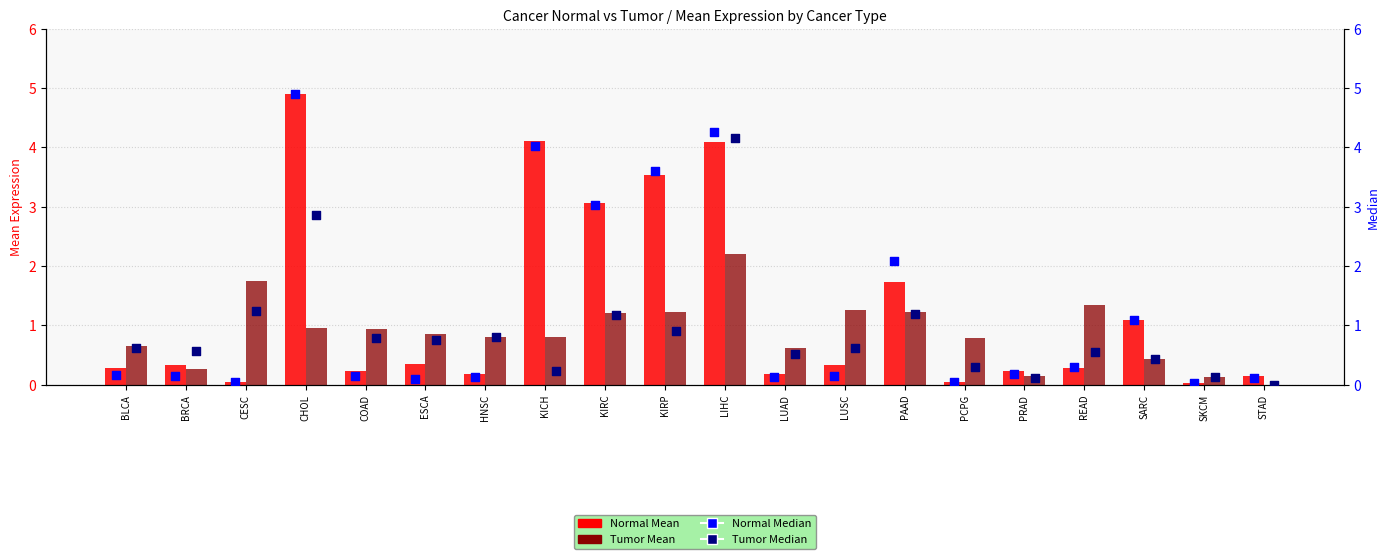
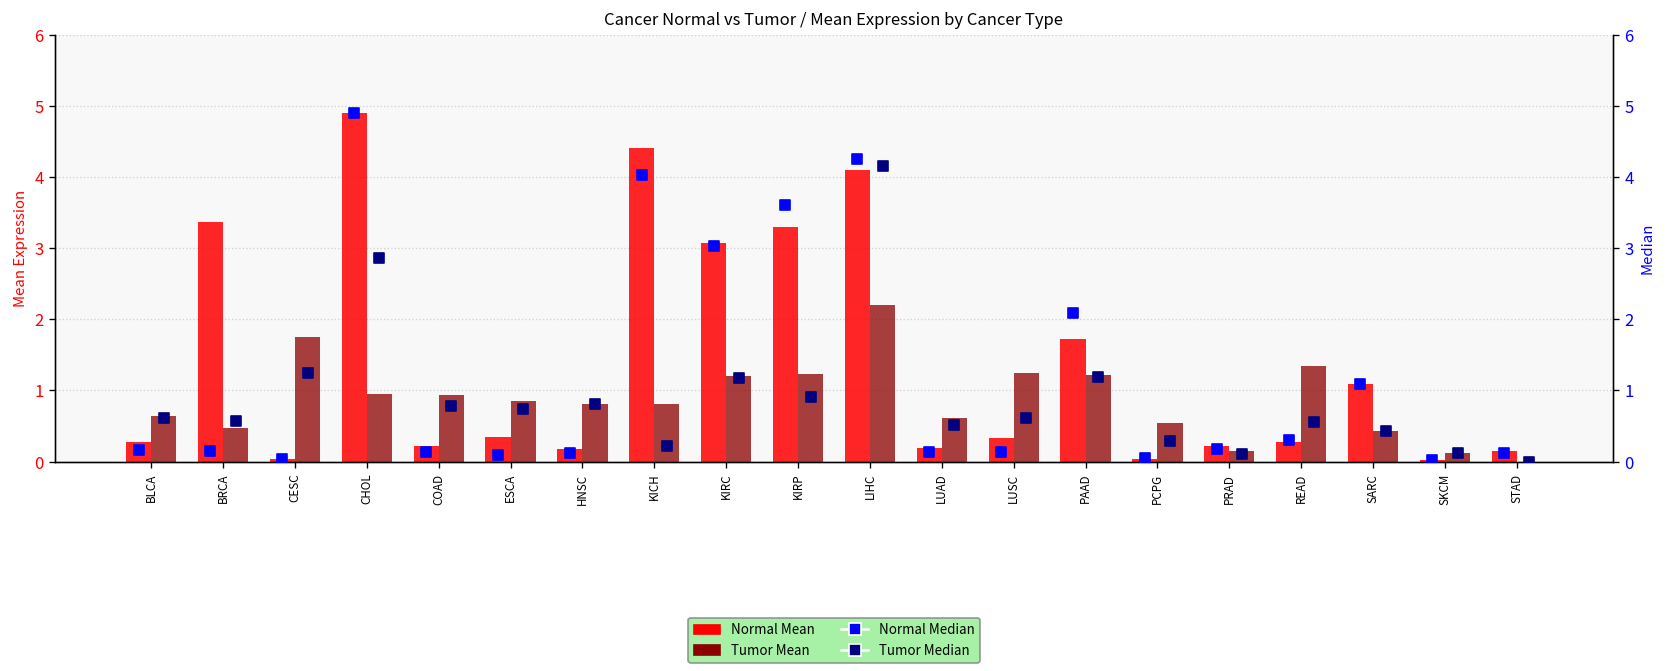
Normal Mean, BRCA: 0.3 -> 3.4
Tumor Mean, BRCA: 0.3 -> 0.5
Normal Mean, KICH: 4.1 -> 4.4
Normal Mean, KIRP: 3.5 -> 3.3
Tumor Mean, PCPG: 0.8 -> 0.5
